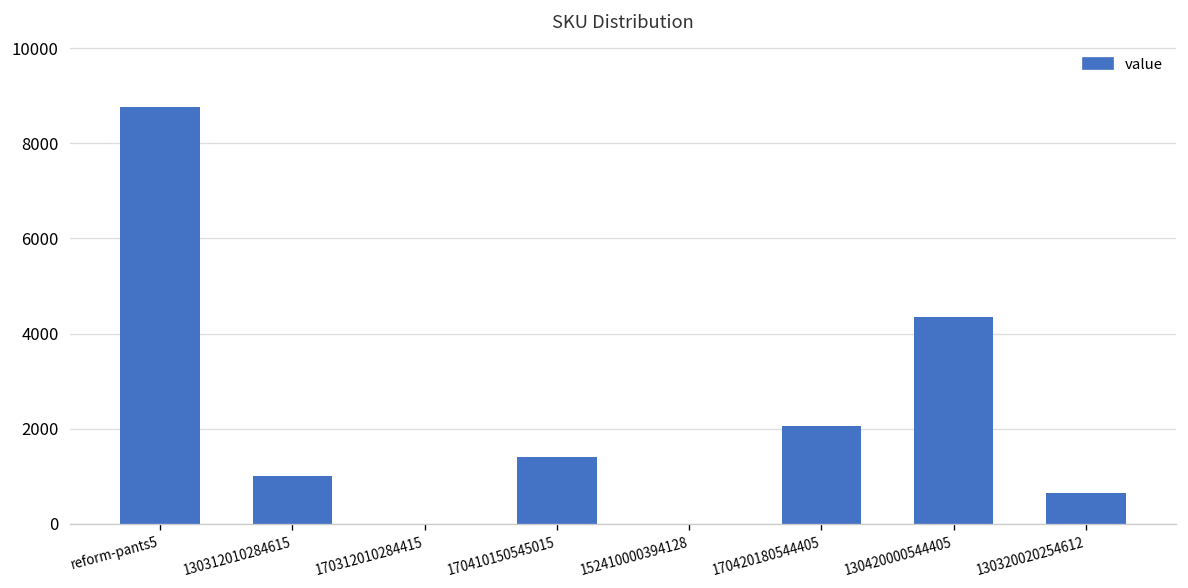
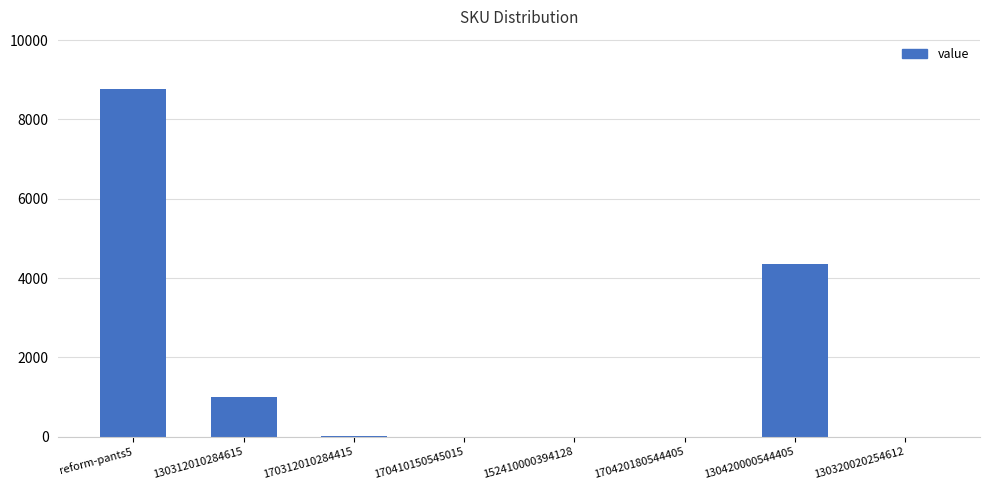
170410150545015: 1400 -> 0
170420180544405: 2100 -> 0
130320020254612: 700 -> 0
